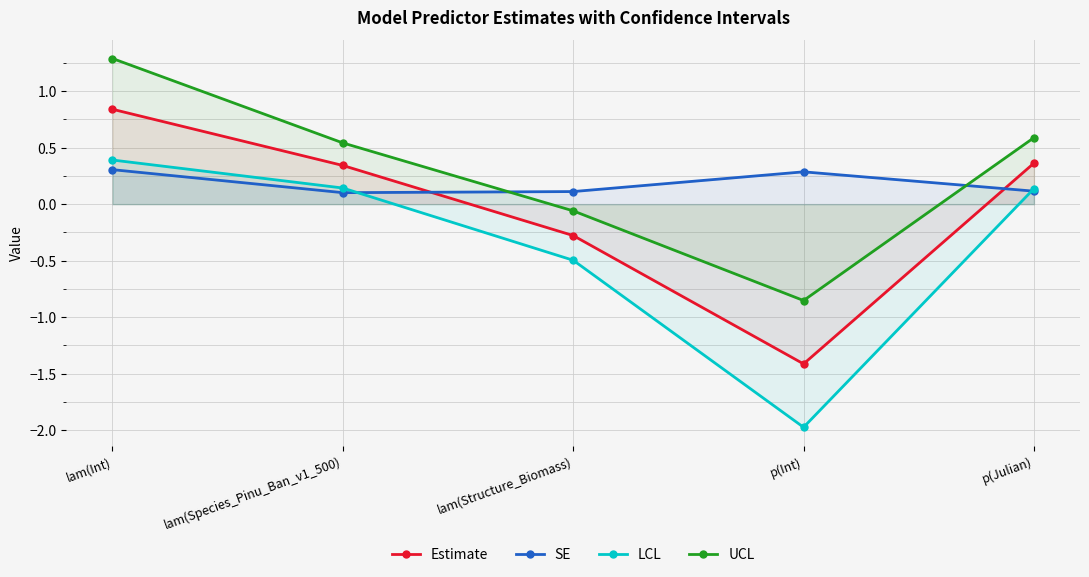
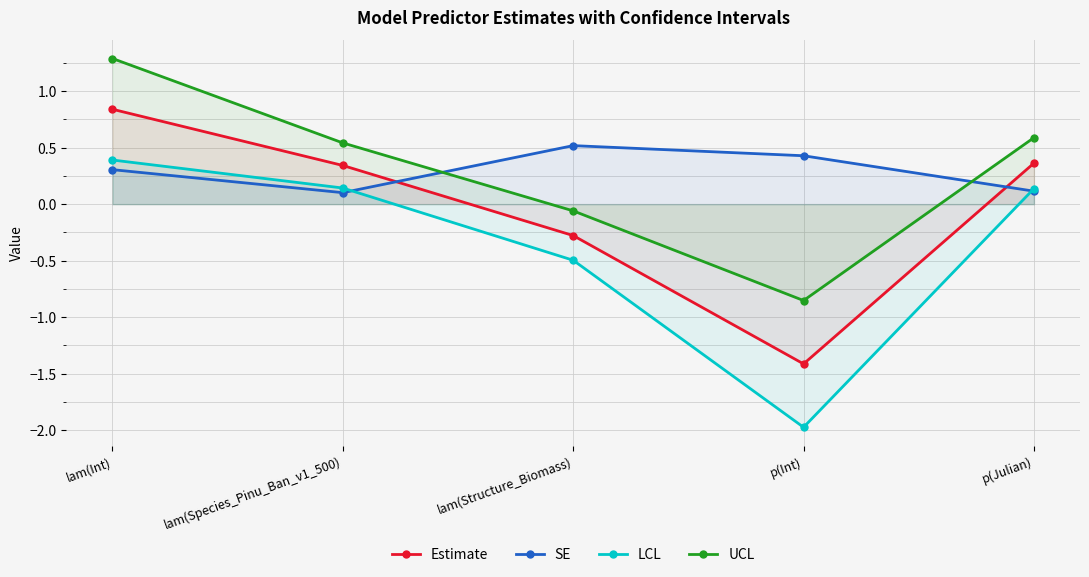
SE, lam(Structure_Biomass): 0.11 -> 0.52
SE, p(Int): 0.29 -> 0.43
